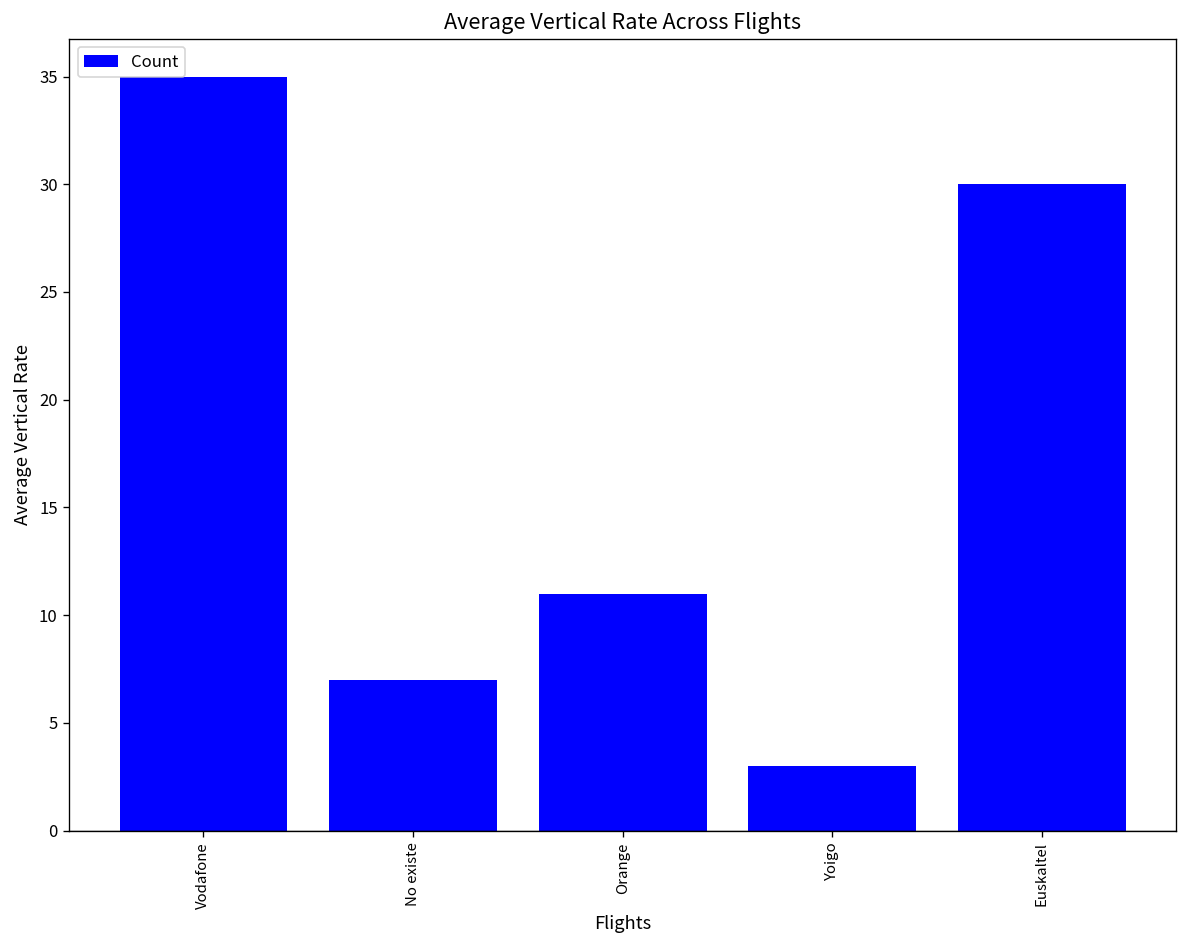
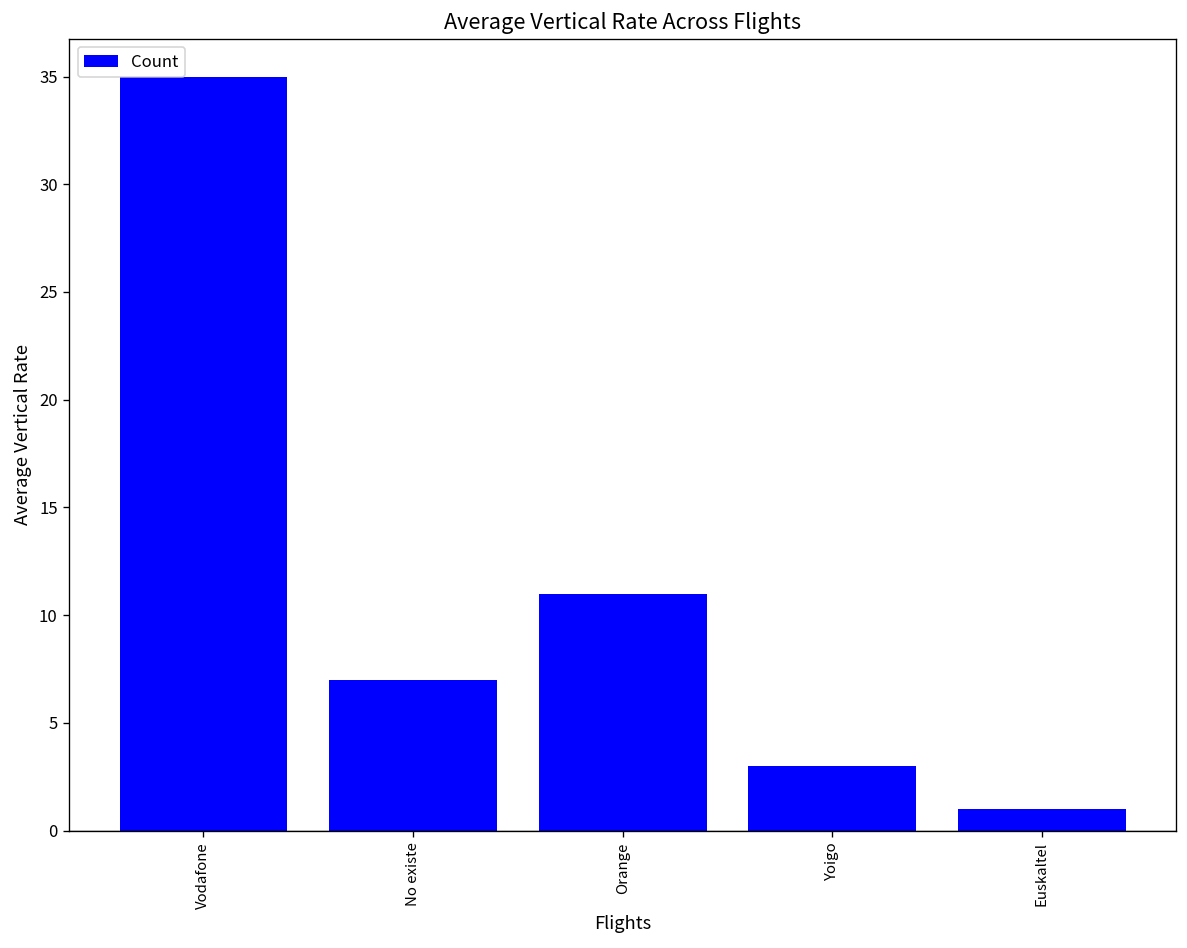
Euskaltel: 30 -> 1
